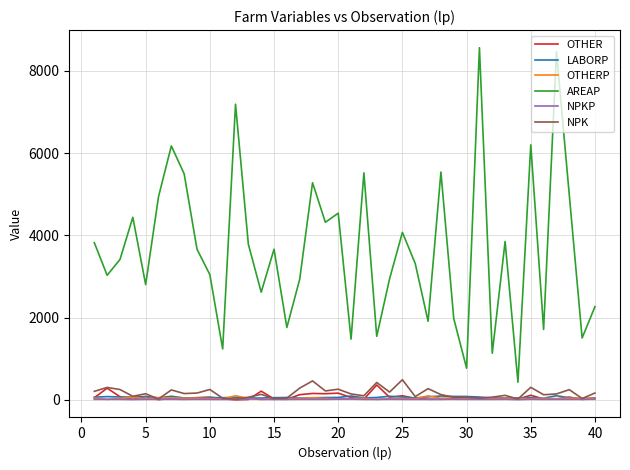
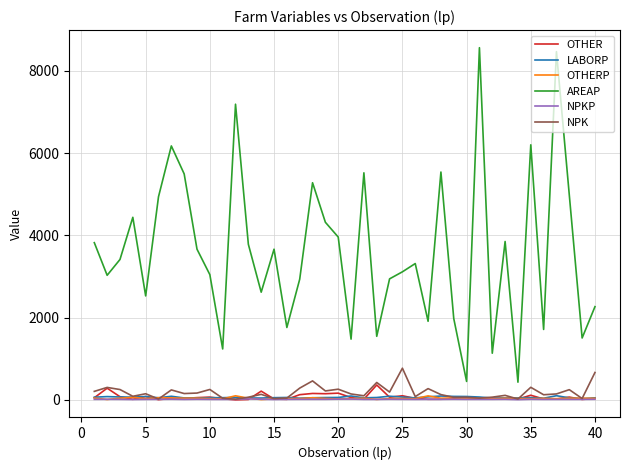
AREAP, 5: 2800 -> 2500
AREAP, 20: 4500 -> 4000
AREAP, 25: 4100 -> 3100
NPK, 25: 500 -> 800
AREAP, 30: 800 -> 400
NPK, 40: 200 -> 700
